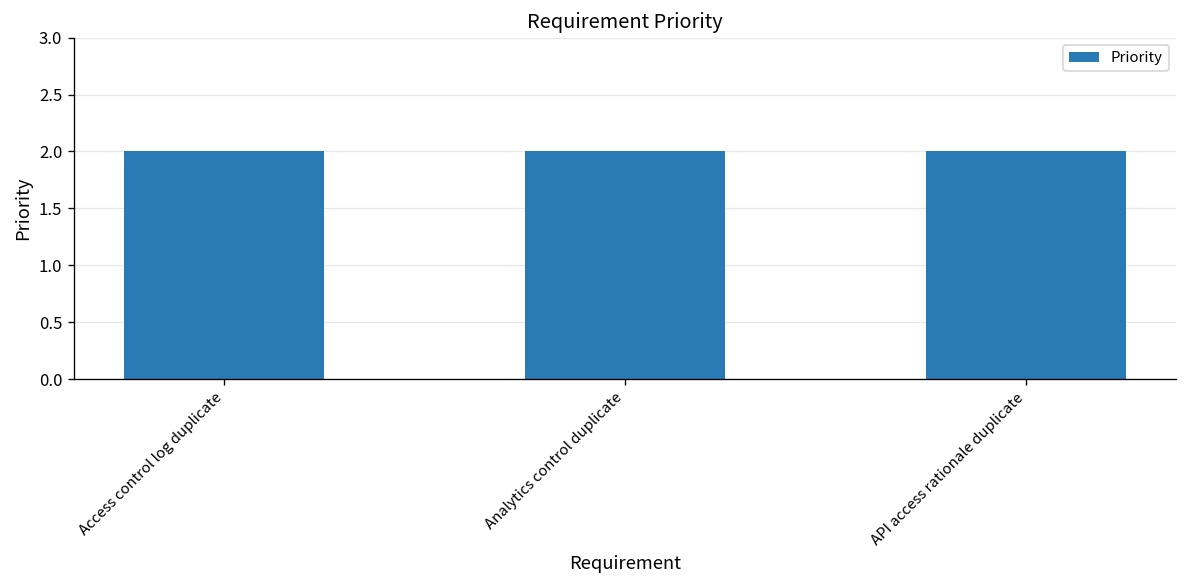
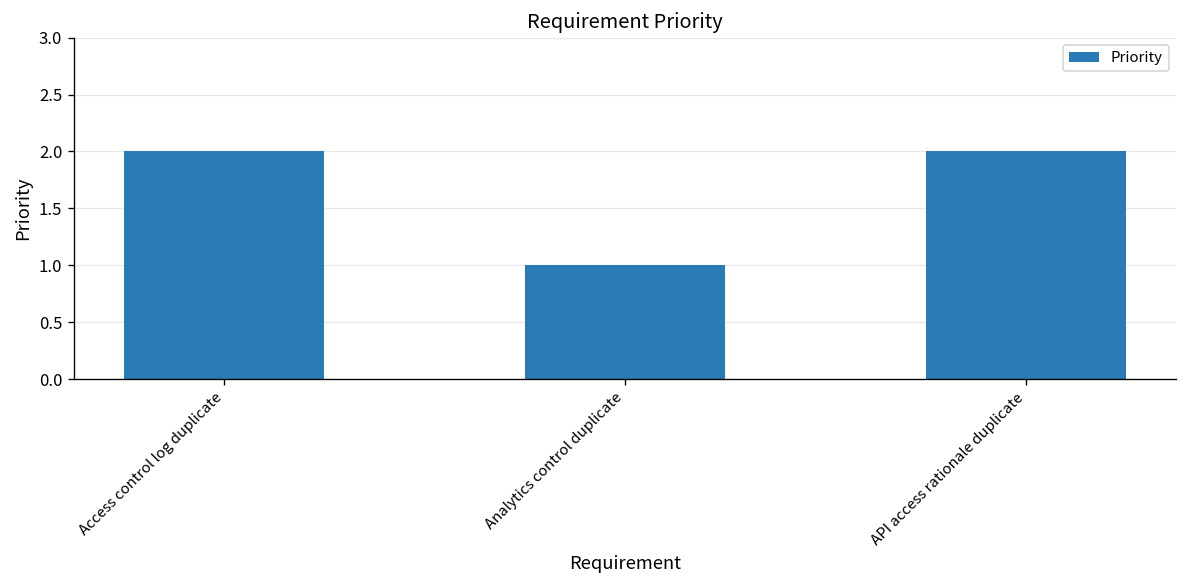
Analytics control duplicate: 2 -> 1
